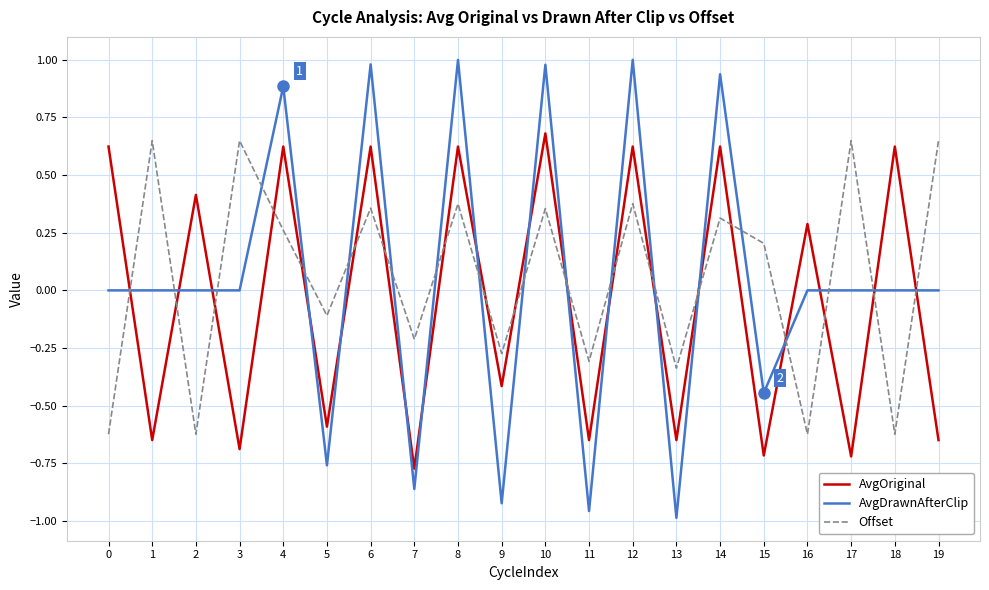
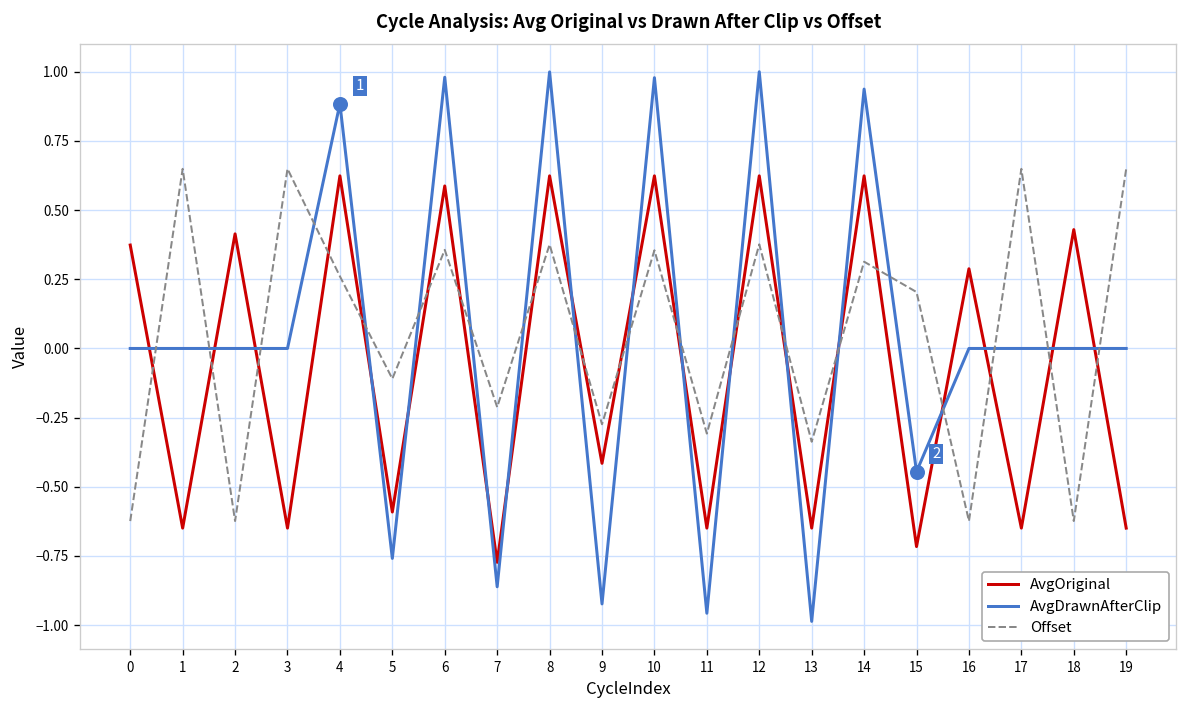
AvgOriginal, 0: 0.62 -> 0.37
AvgOriginal, 3: -0.69 -> -0.65
AvgOriginal, 6: 0.62 -> 0.59
AvgOriginal, 10: 0.68 -> 0.62
AvgOriginal, 17: -0.72 -> -0.65
AvgOriginal, 18: 0.62 -> 0.43
